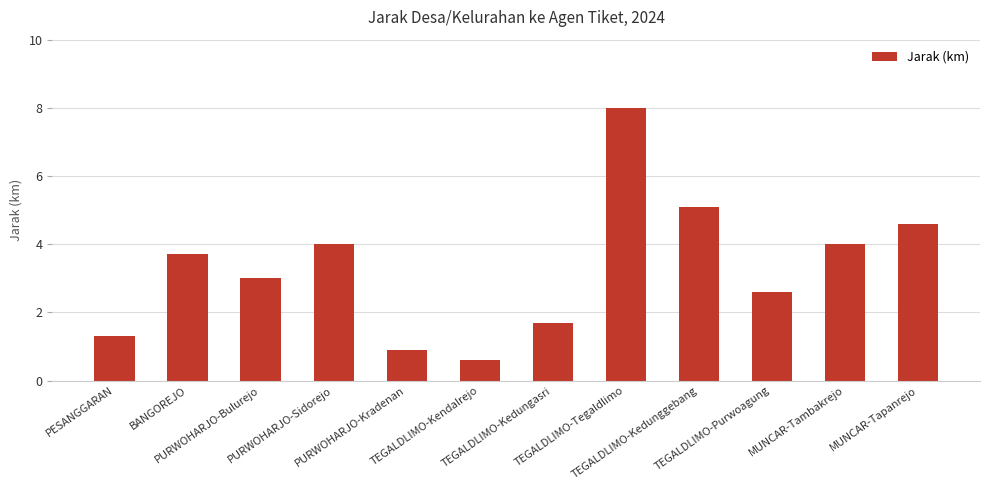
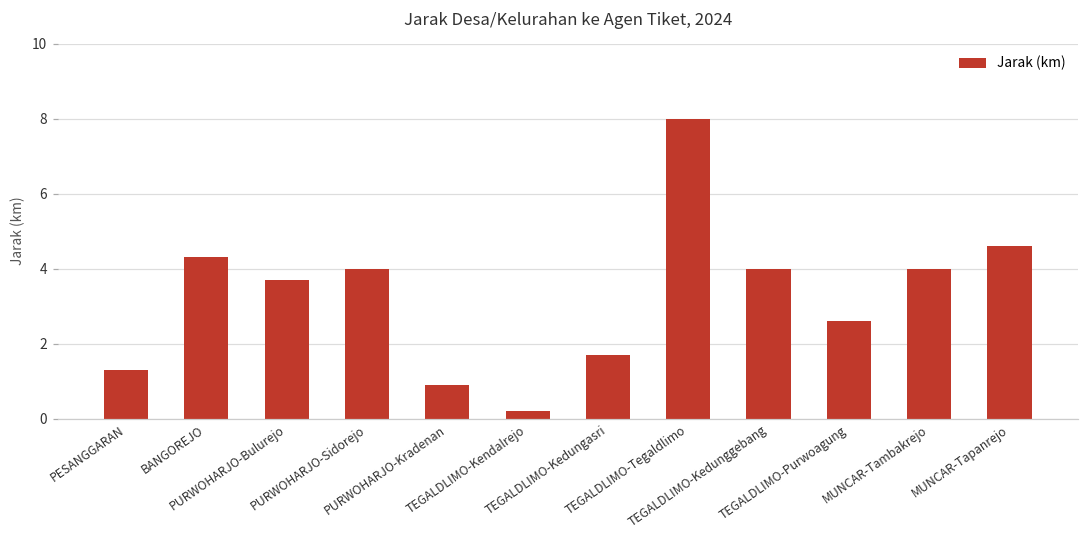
BANGOREJO: 3.7 -> 4.3
PURWOHARJO-Bulurejo: 3.0 -> 3.7
TEGALDLIMO-Kendalrejo: 0.6 -> 0.2
TEGALDLIMO-Kedunggebang: 5.1 -> 4.0
